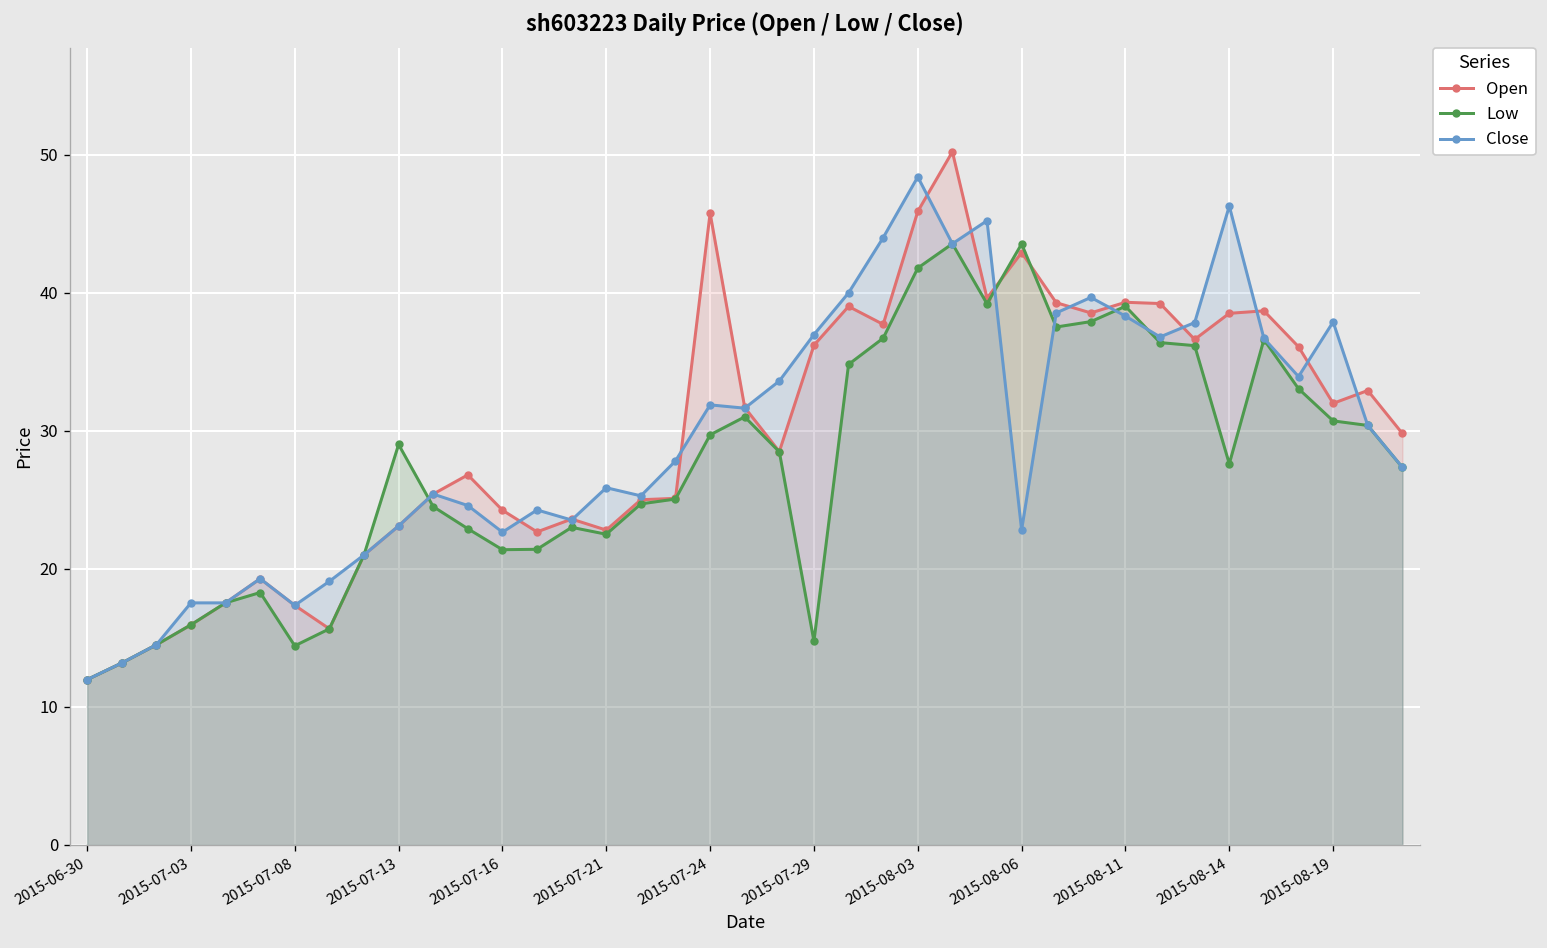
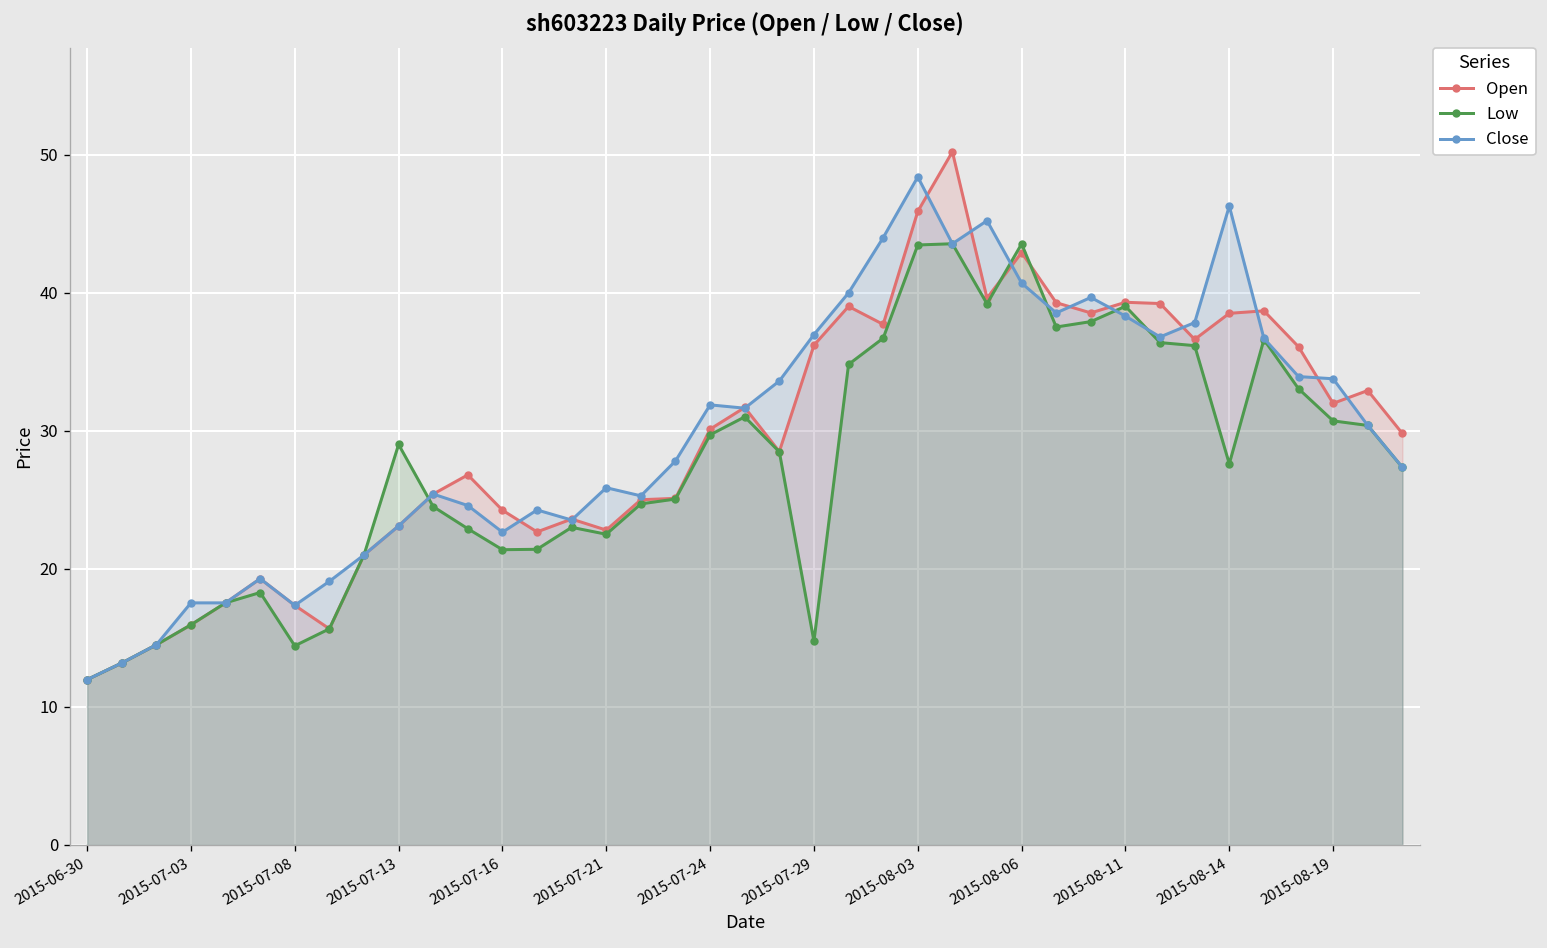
Open, 2015-07-24: 45.8 -> 30.1
Low, 2015-08-03: 41.8 -> 43.5
Close, 2015-08-06: 22.8 -> 40.7
Close, 2015-08-19: 37.9 -> 33.8
